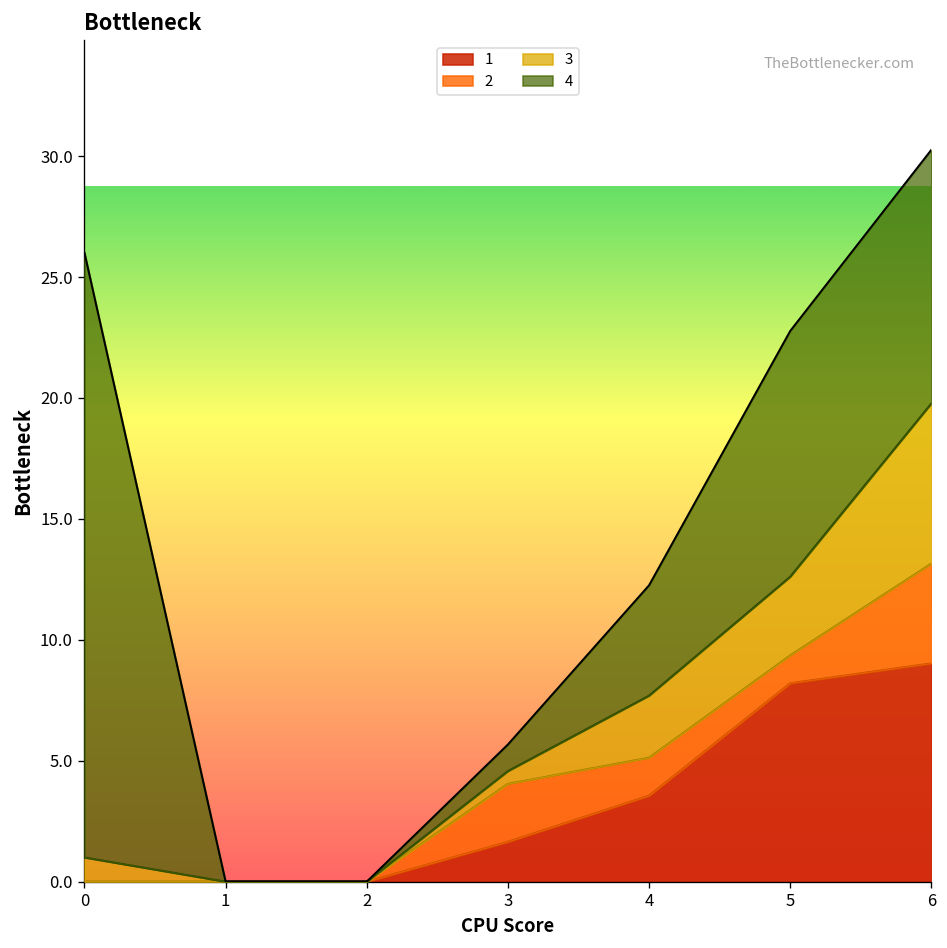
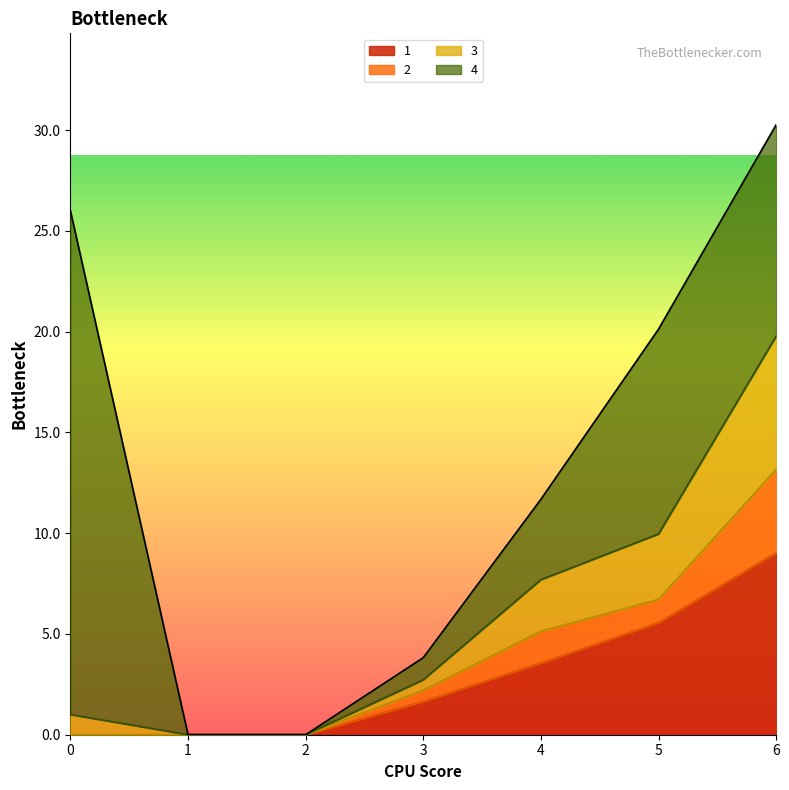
2, 3: 2.4 -> 0.5
4, 4: 4.6 -> 4.0
1, 5: 8.2 -> 5.6
